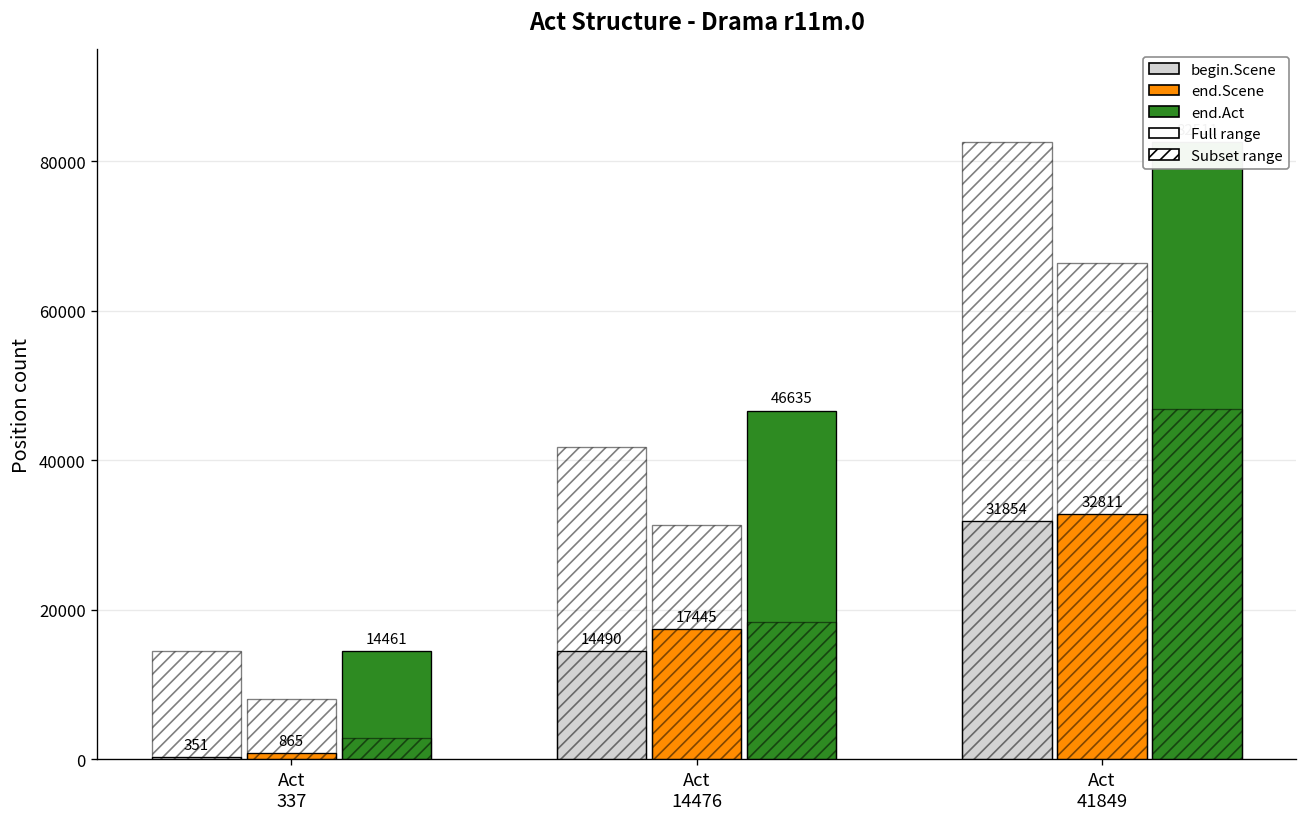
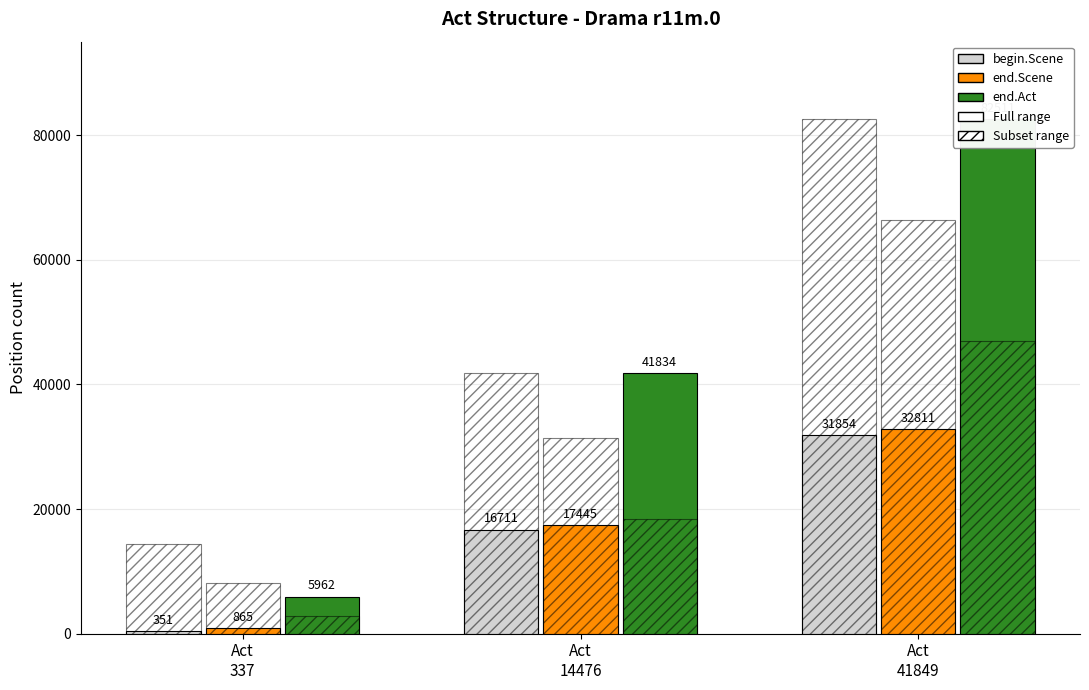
end.Act, Act 337: 14461 -> 5962
begin.Scene, Act 14476: 14490 -> 16711
end.Act, Act 14476: 46635 -> 41834
